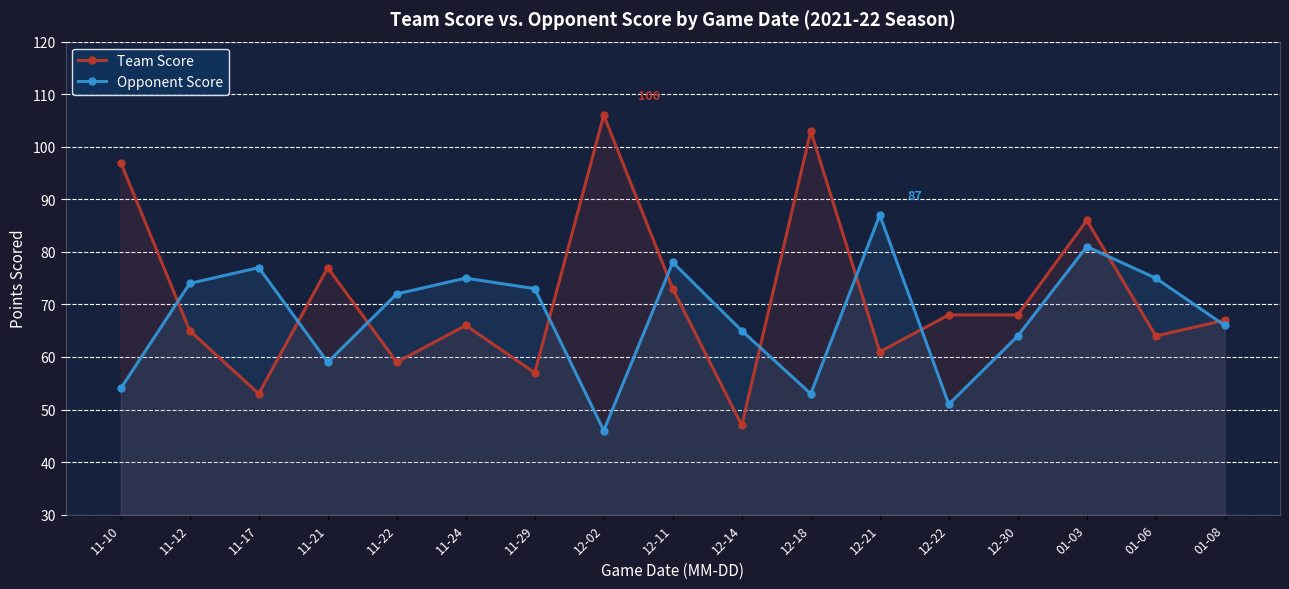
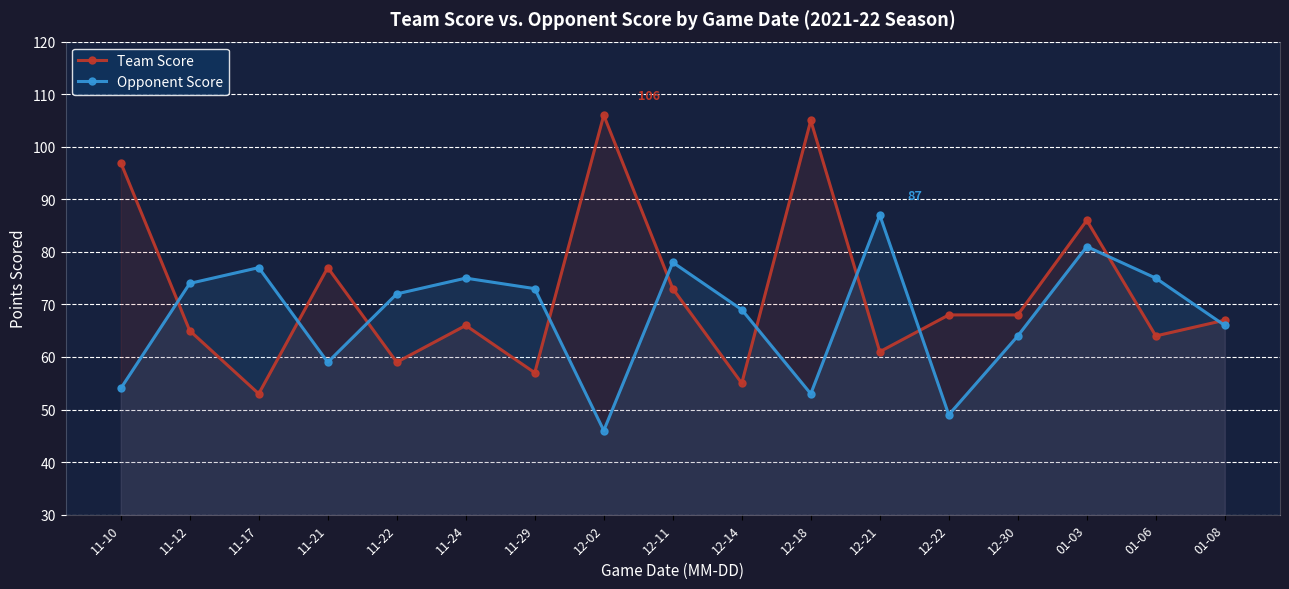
Team Score, 12-14: 47 -> 55
Opponent Score, 12-14: 65 -> 69
Team Score, 12-18: 103 -> 105
Opponent Score, 12-22: 51 -> 49
